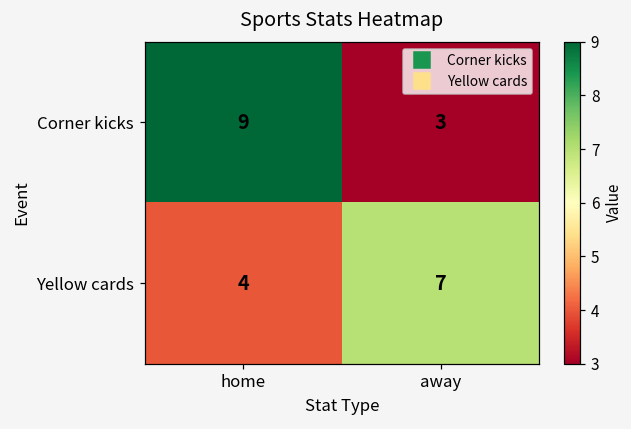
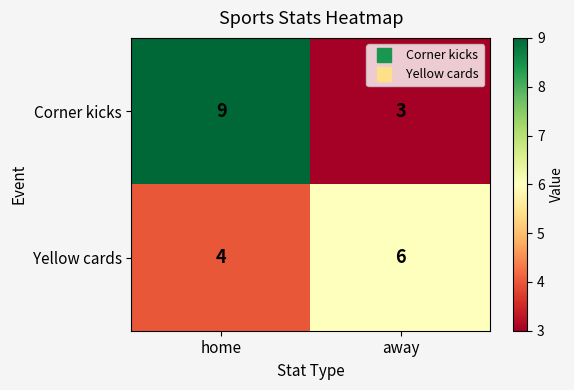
Yellow cards, away: 7 -> 6
